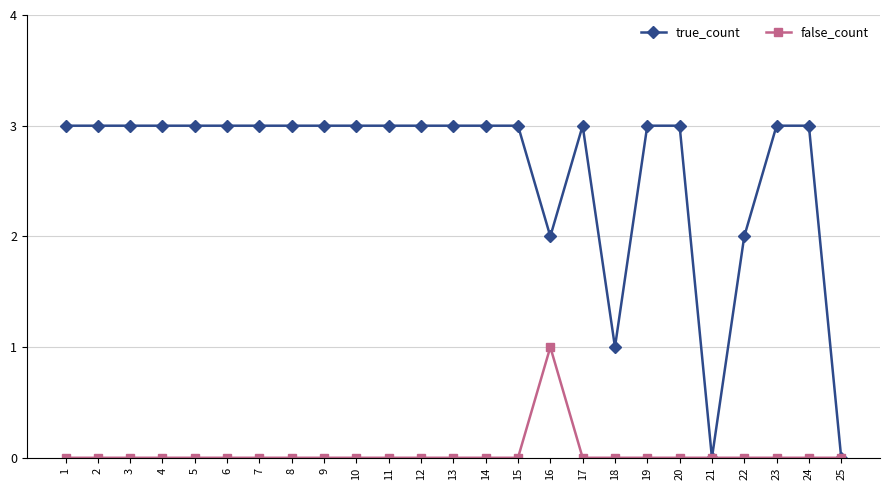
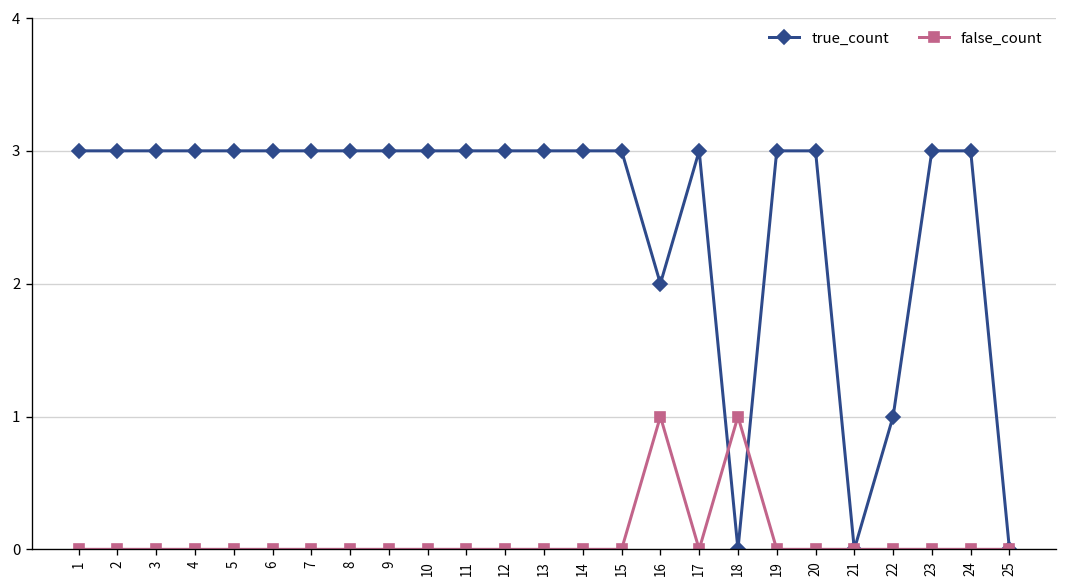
true_count, 18: 1 -> 0
false_count, 18: 0 -> 1
true_count, 22: 2 -> 1
